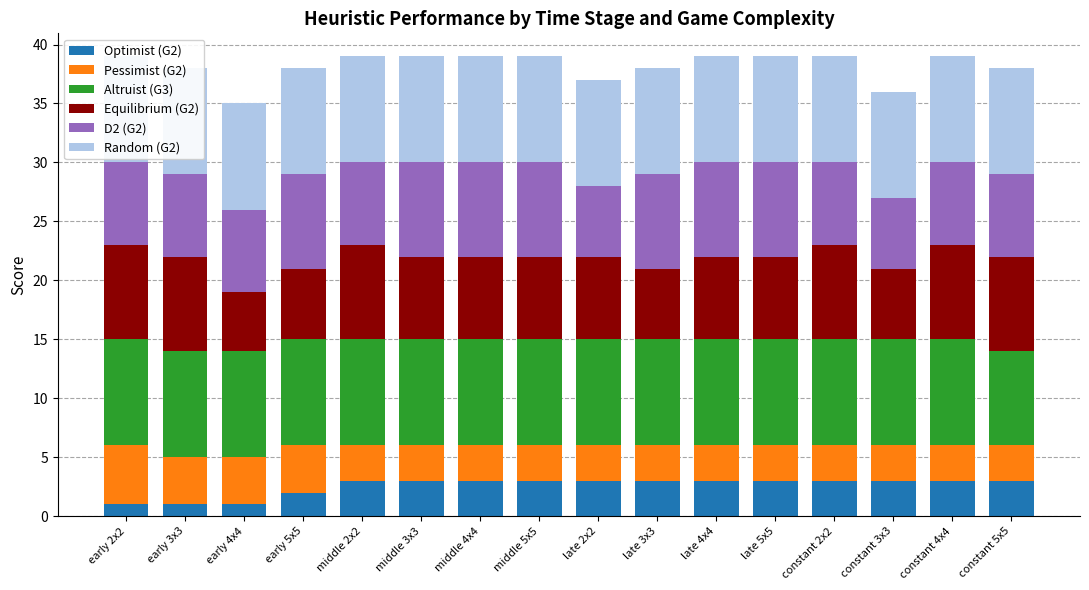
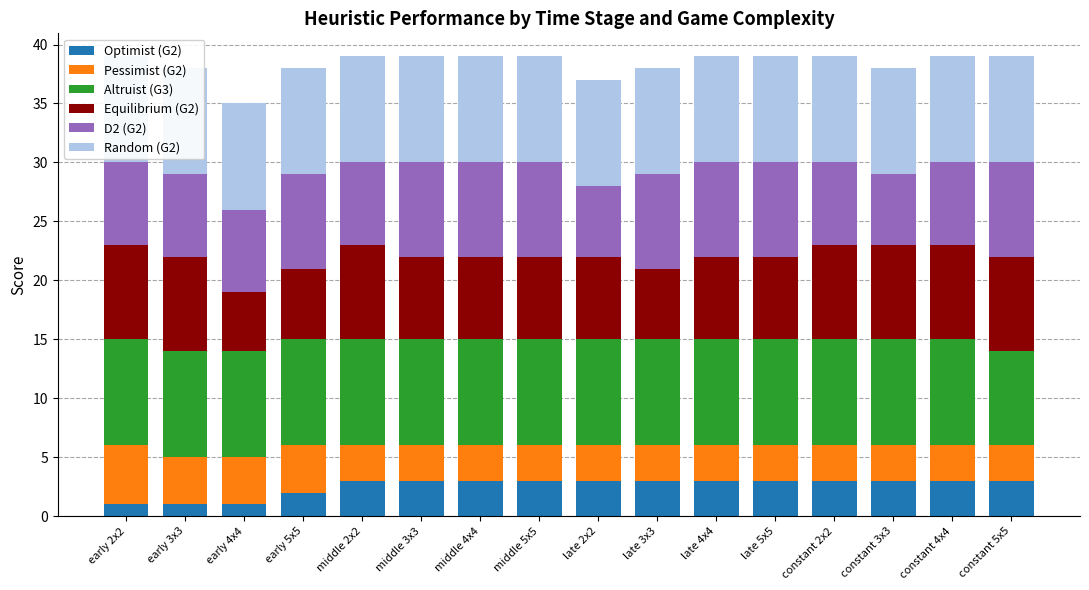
Equilibrium (G2), constant 3x3: 6 -> 8
D2 (G2), constant 5x5: 7 -> 8
